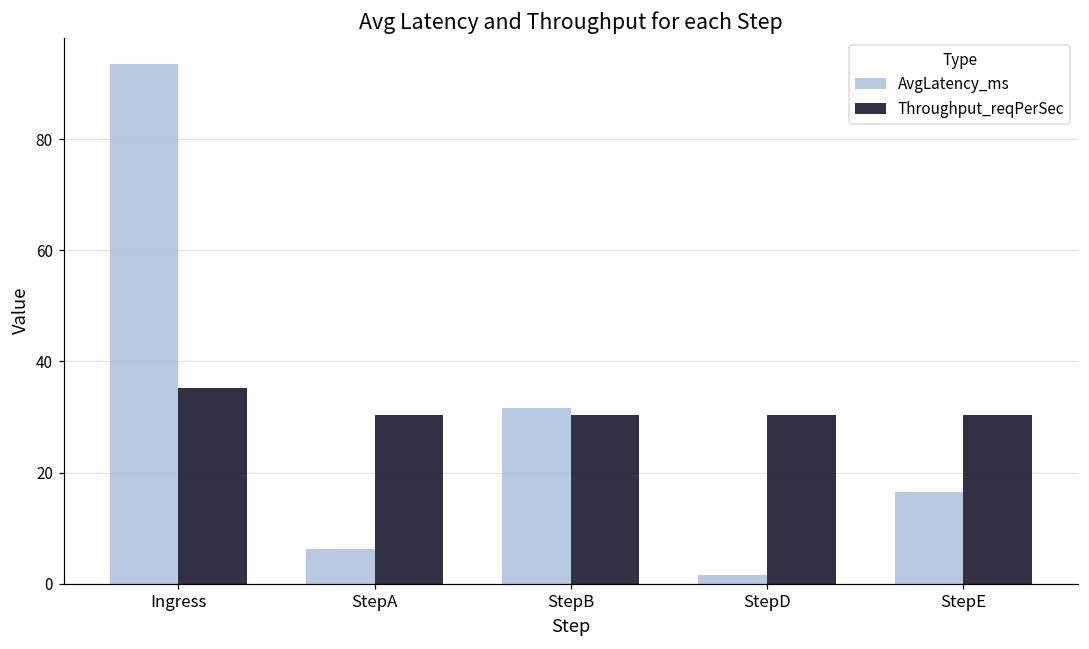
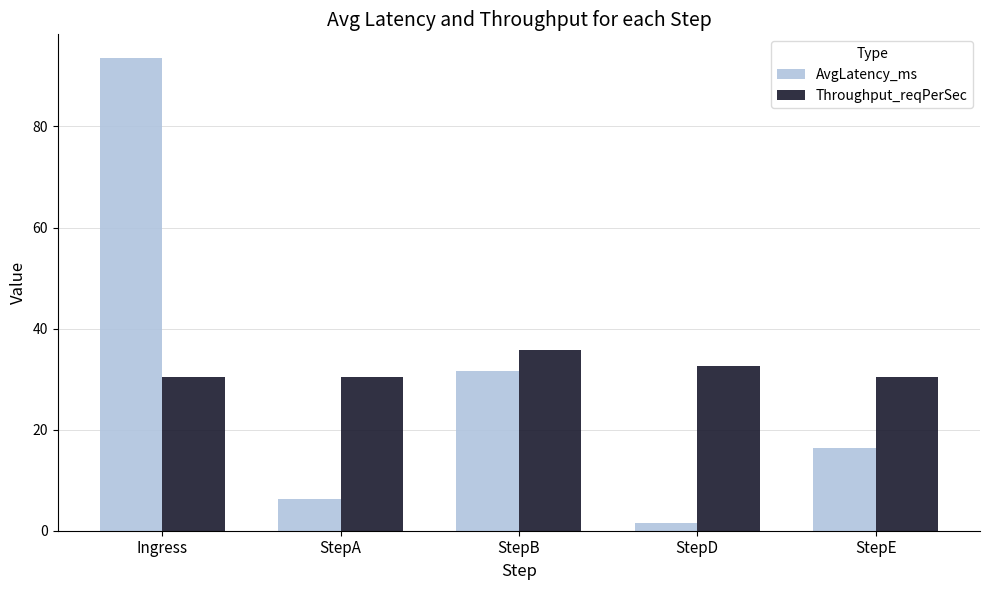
Throughput_reqPerSec, Ingress: 35 -> 30
Throughput_reqPerSec, StepB: 30 -> 36
Throughput_reqPerSec, StepD: 30 -> 33
